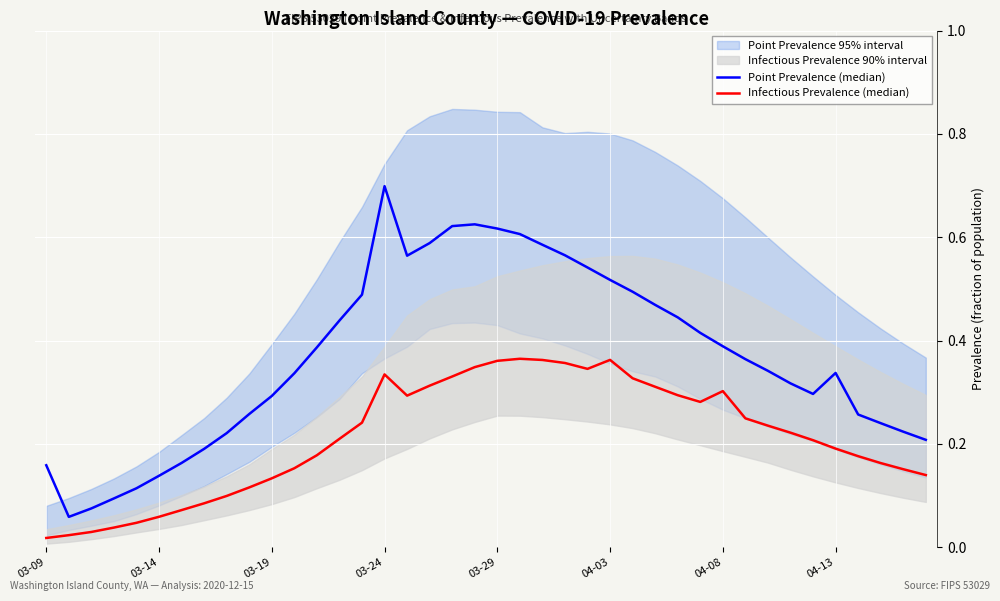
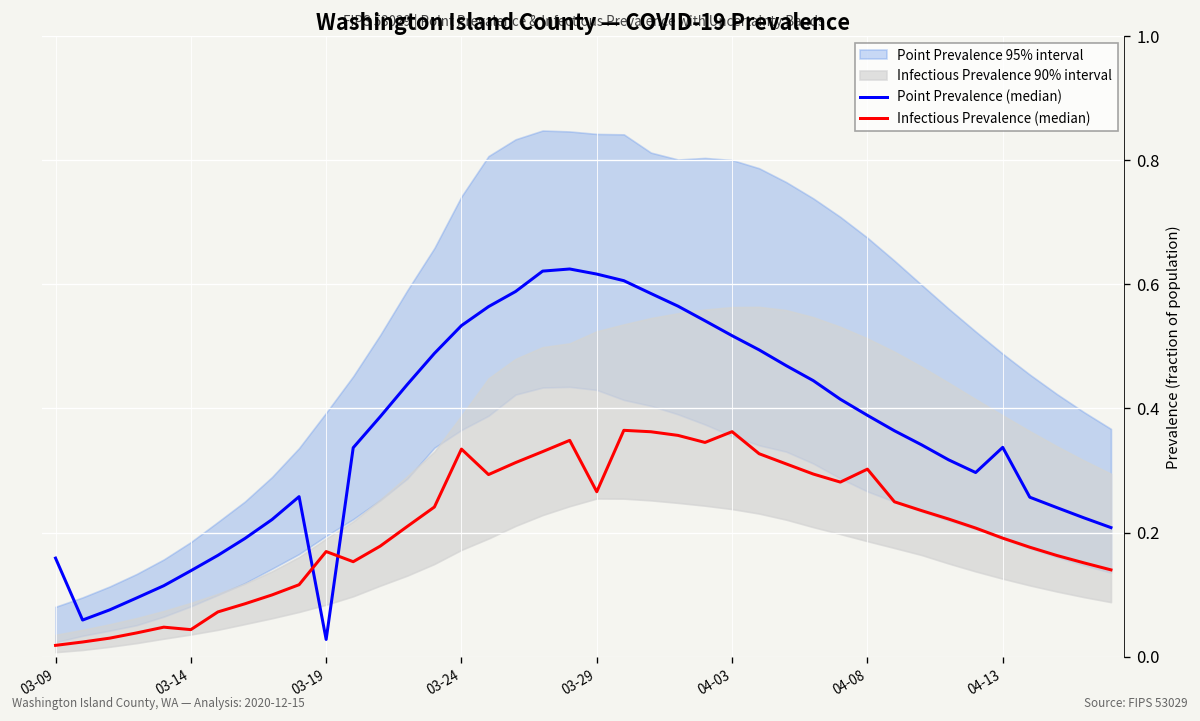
Infectious Prevalence (median), 03-14: 0.06 -> 0.04
Point Prevalence (median), 03-19: 0.29 -> 0.03
Infectious Prevalence (median), 03-19: 0.13 -> 0.17
Point Prevalence (median), 03-24: 0.70 -> 0.53
Infectious Prevalence (median), 03-29: 0.36 -> 0.27
